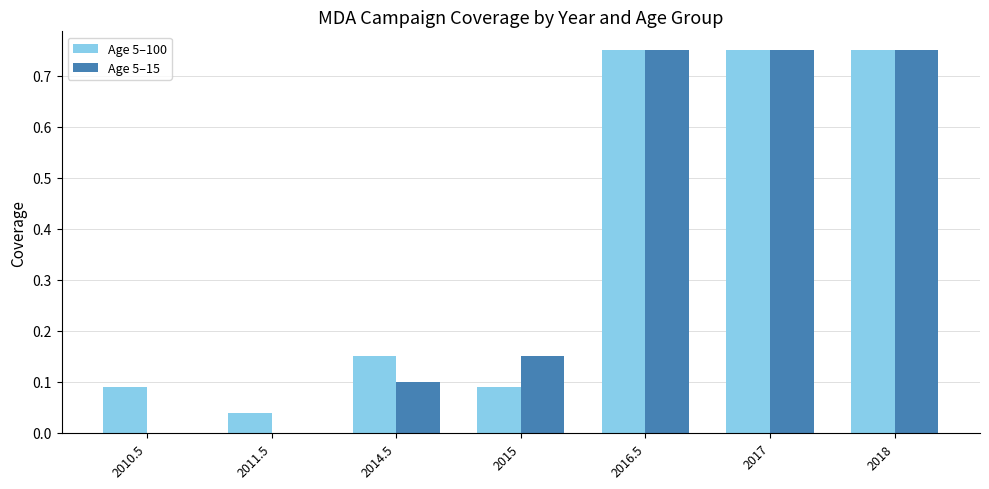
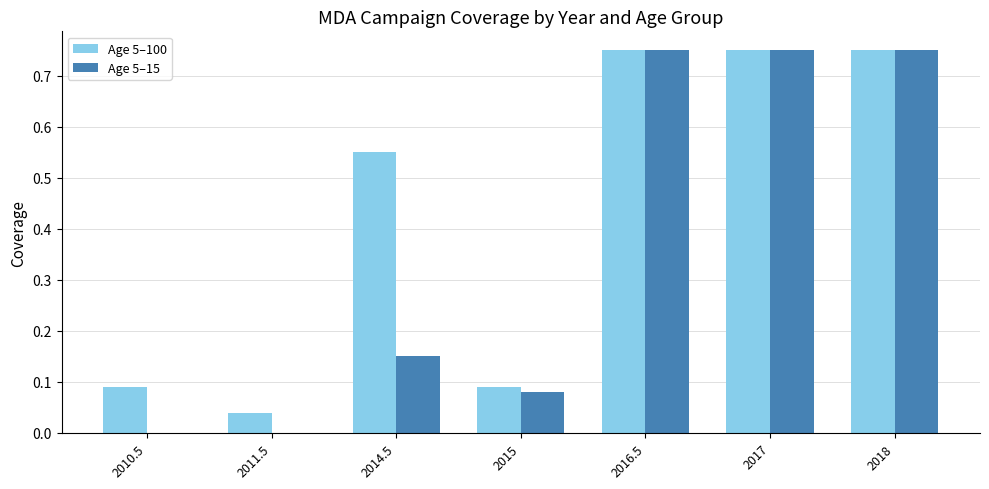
Age 5–100, 2014.5: 0.15 -> 0.55
Age 5–15, 2014.5: 0.10 -> 0.15
Age 5–15, 2015: 0.15 -> 0.08
